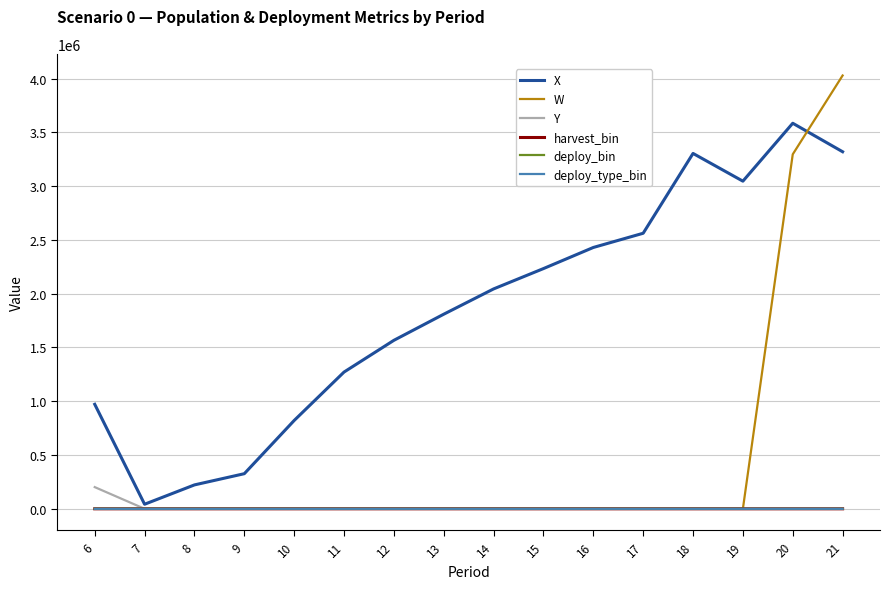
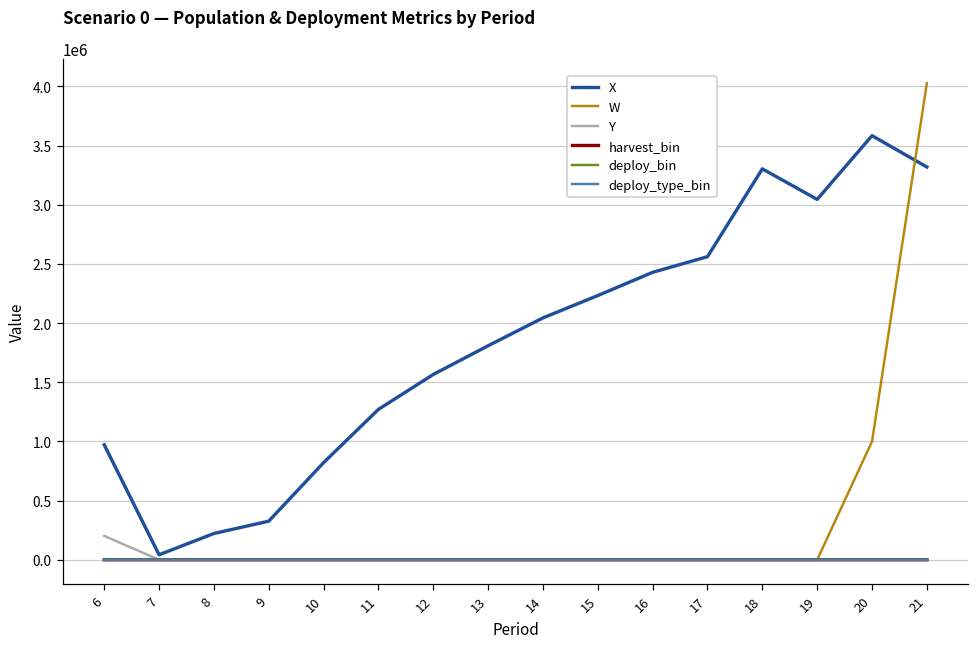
W, 20: 3300000 -> 1000000
